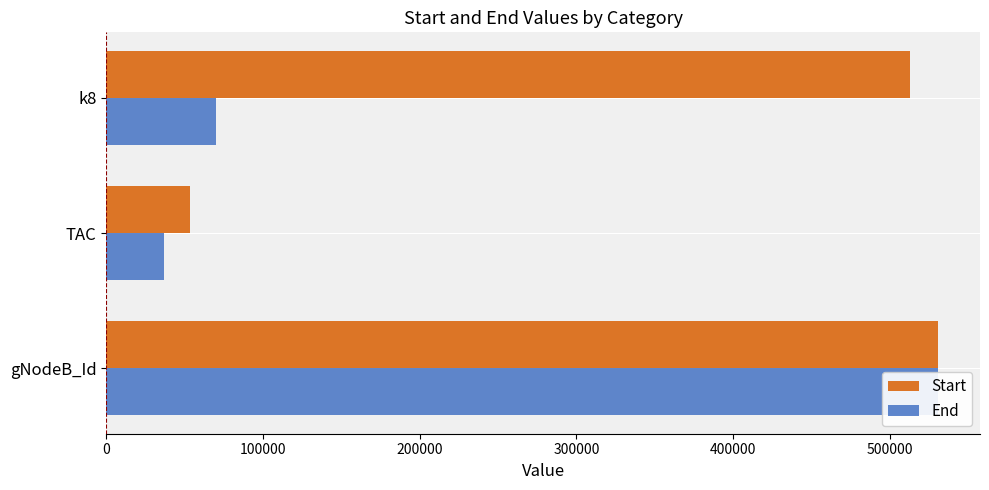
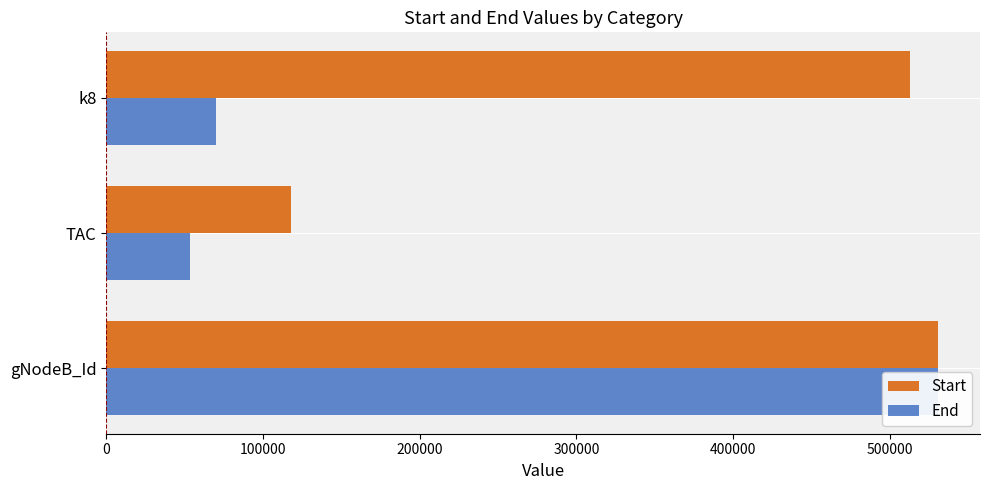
Start, TAC: 53000 -> 118000
End, TAC: 36000 -> 53000
